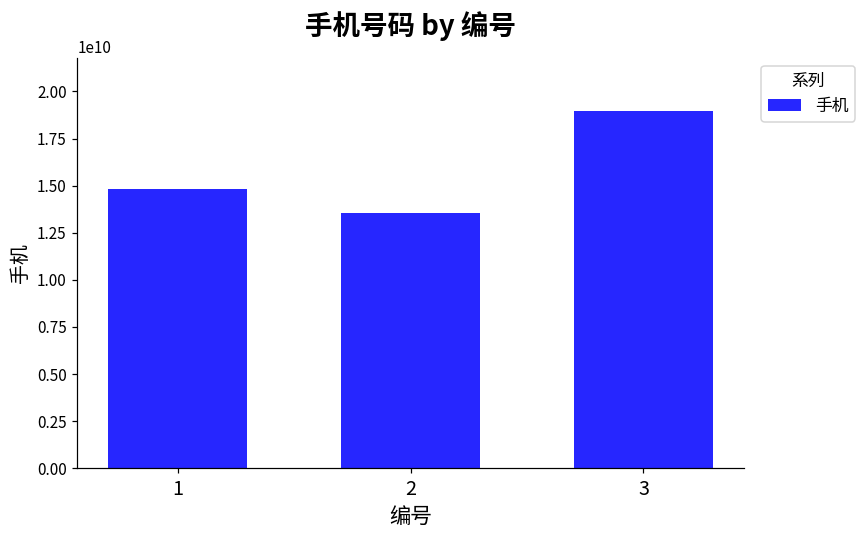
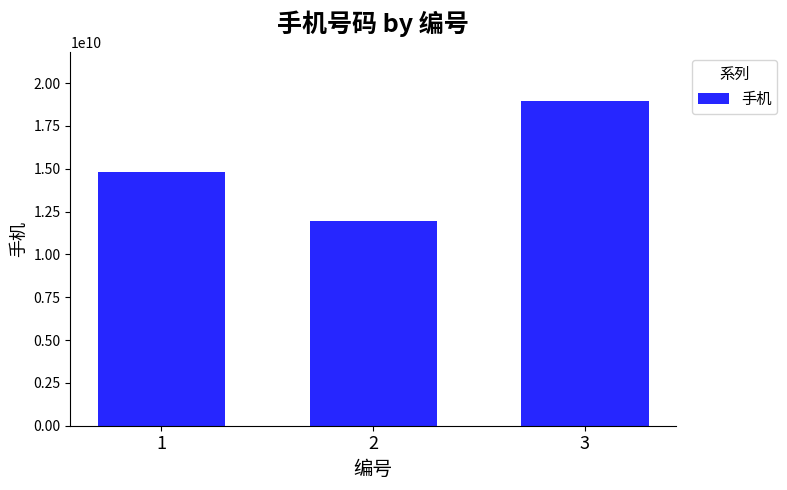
2: 13600000000 -> 12000000000
